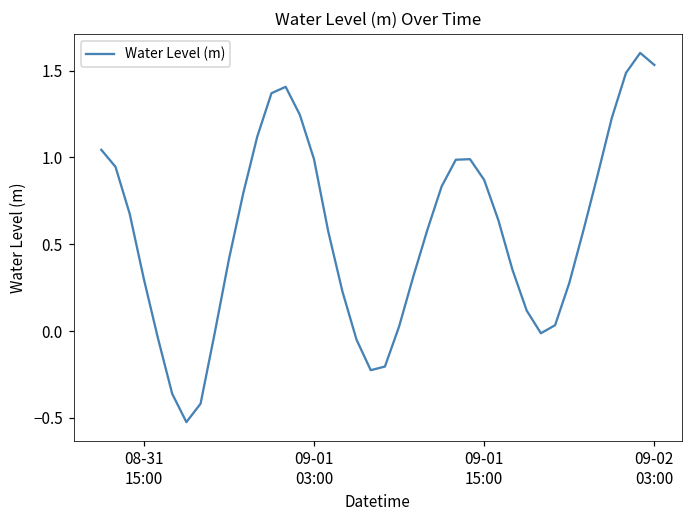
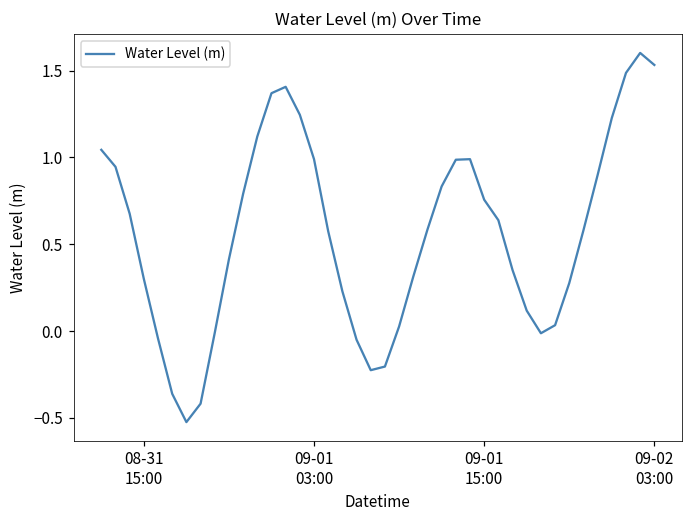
09-01 15:00: 0.87 -> 0.76
